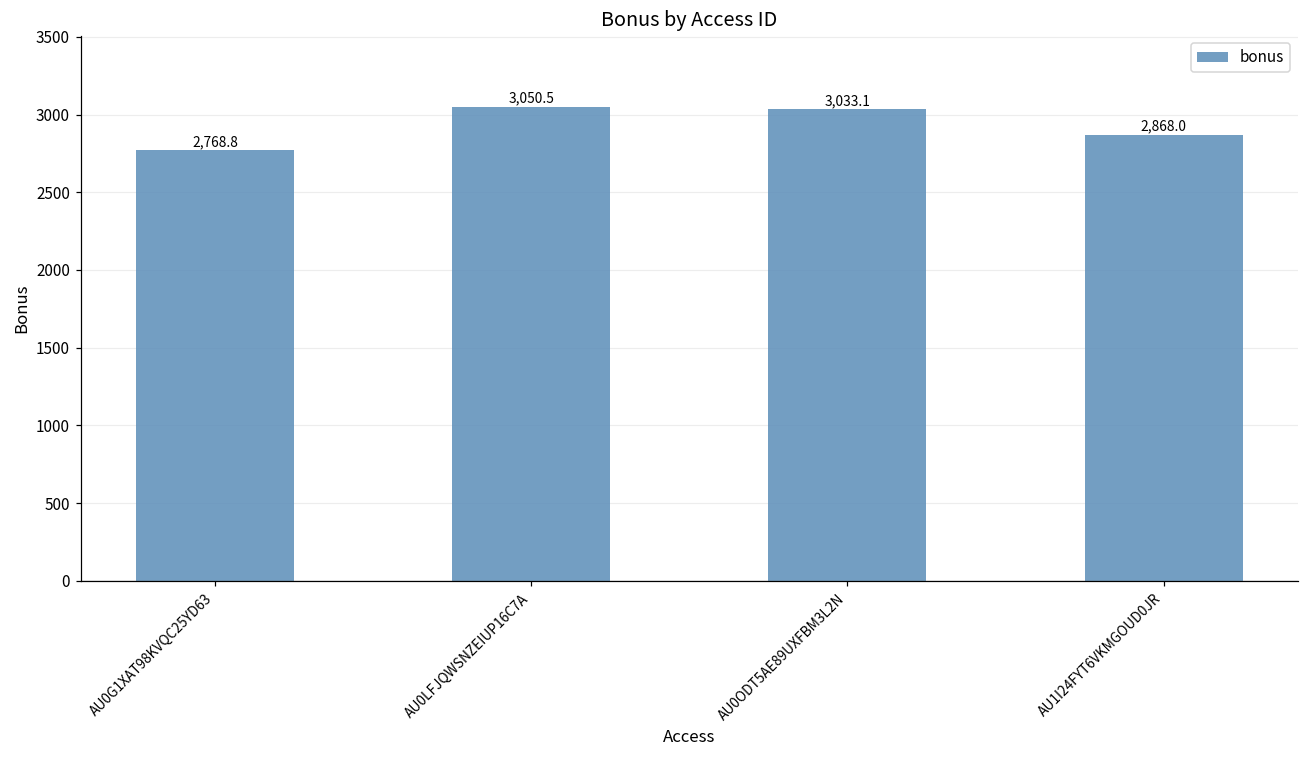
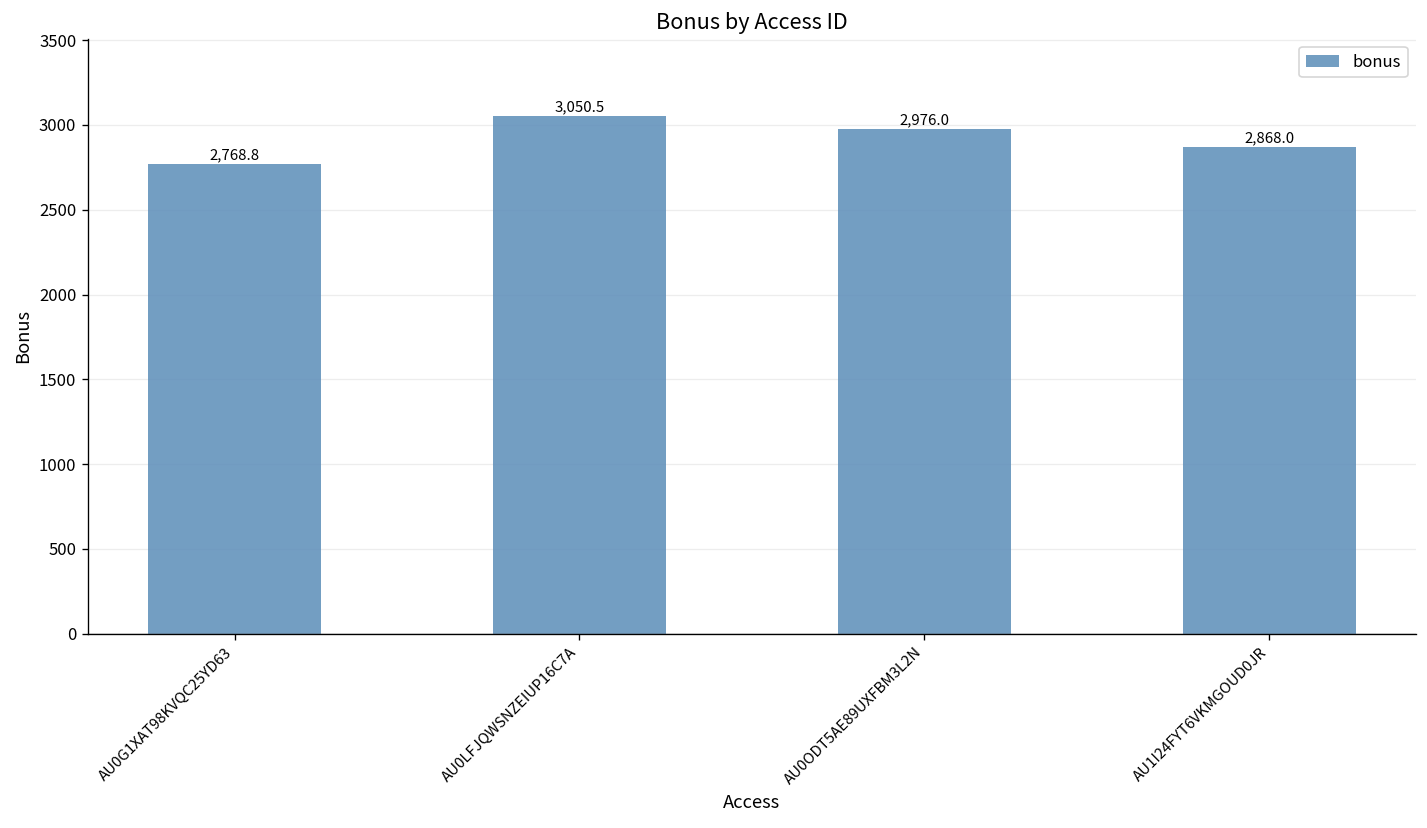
AU0ODT5AE89UXFBM3L2N: 3,033.1 -> 2,976.0
